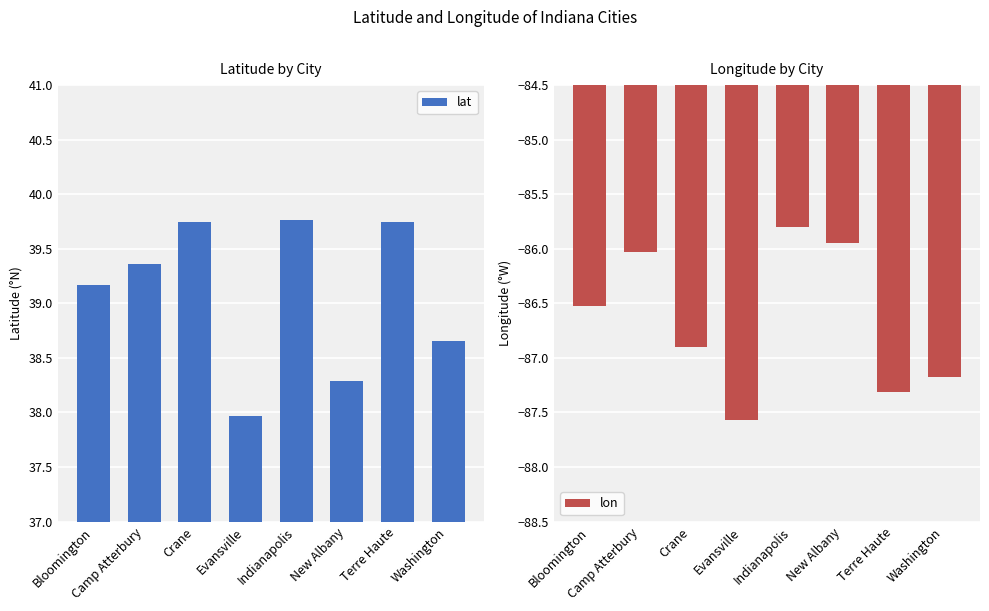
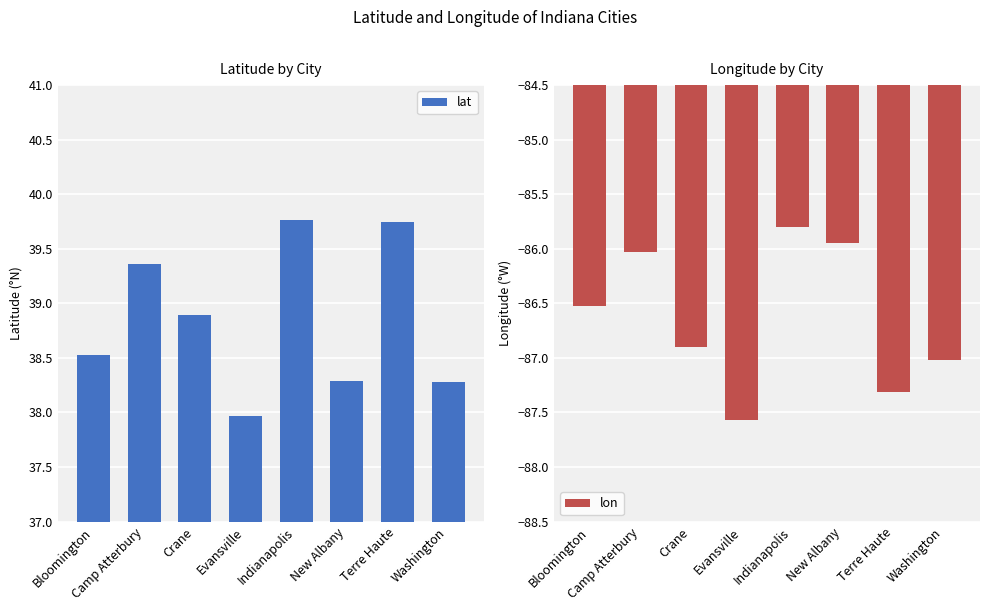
Latitude by City, Bloomington: 39.17 -> 38.53
Latitude by City, Crane: 39.74 -> 38.89
Latitude by City, Washington: 38.66 -> 38.28
Longitude by City, Washington: -87.17 -> -87.02
